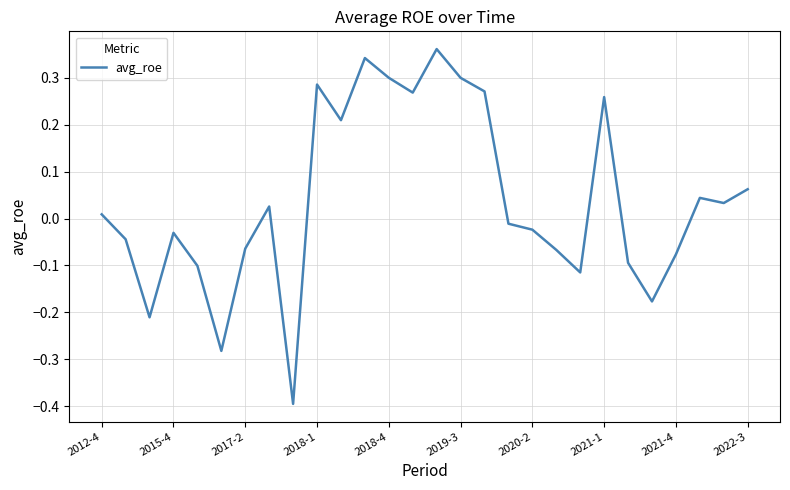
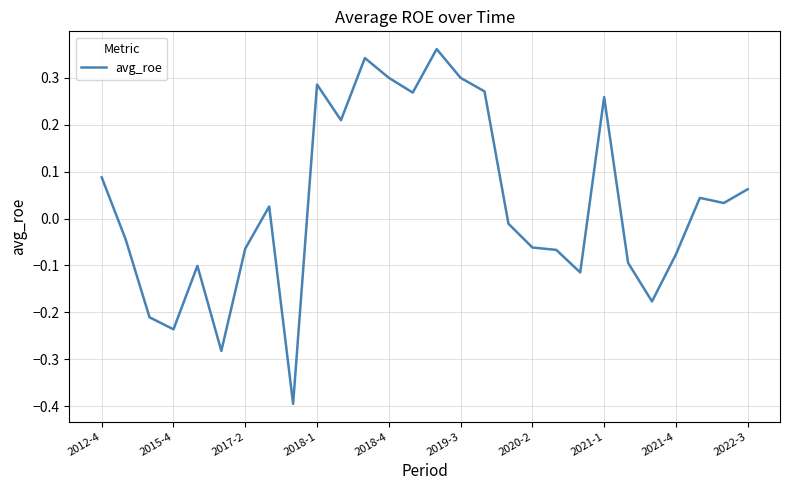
2012-4: 0.01 -> 0.09
2015-4: -0.03 -> -0.24
2020-2: -0.02 -> -0.06
